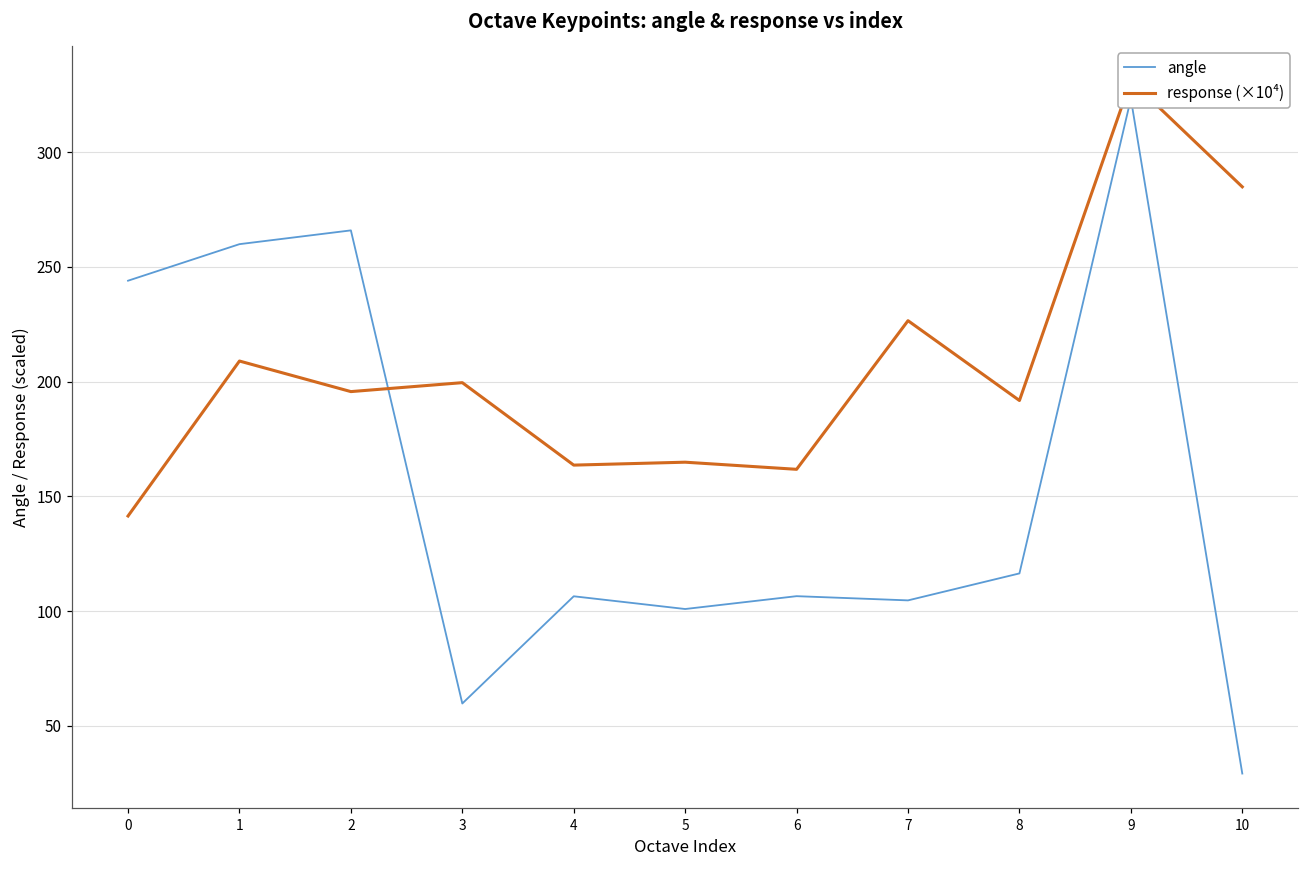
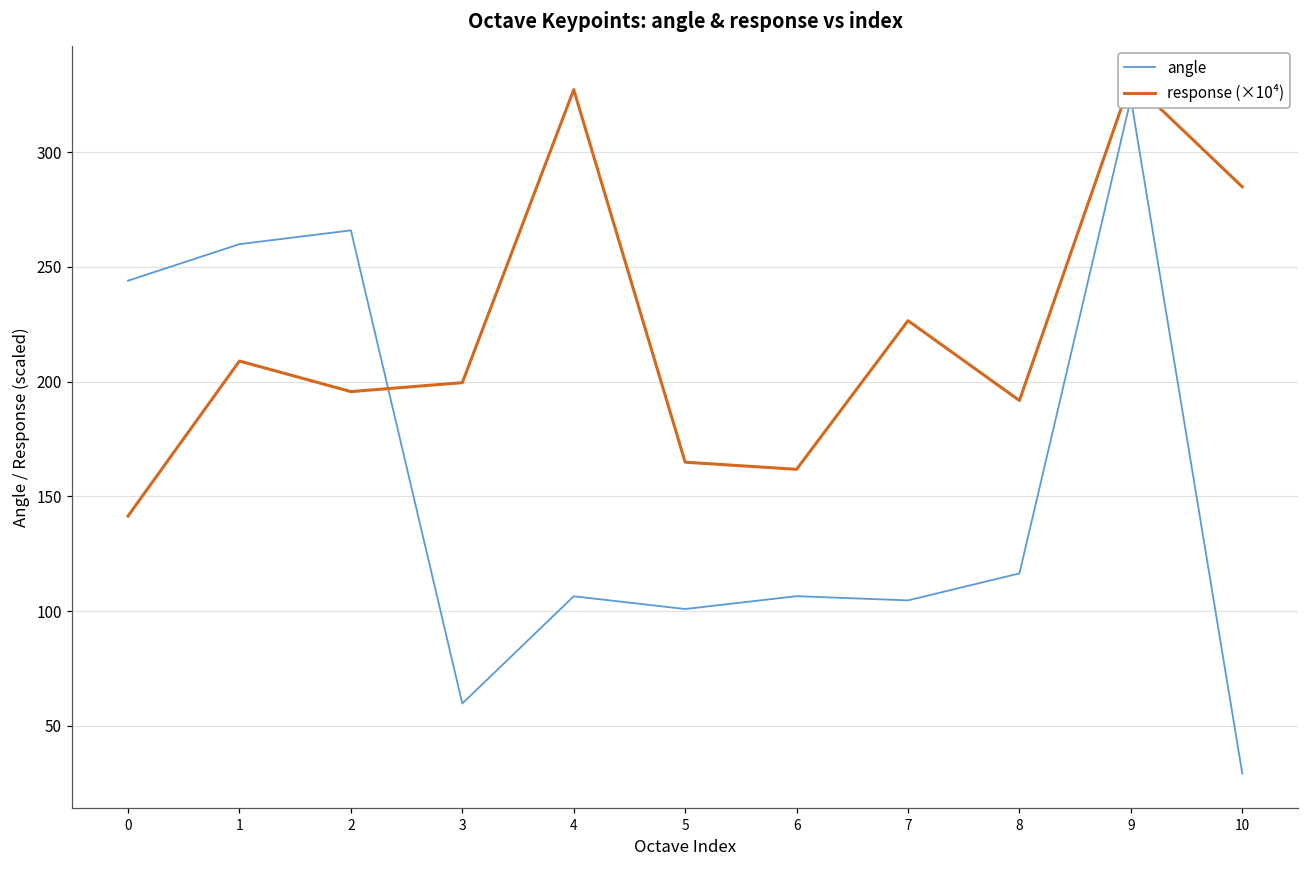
response (×10⁴), 4: 164 -> 327
